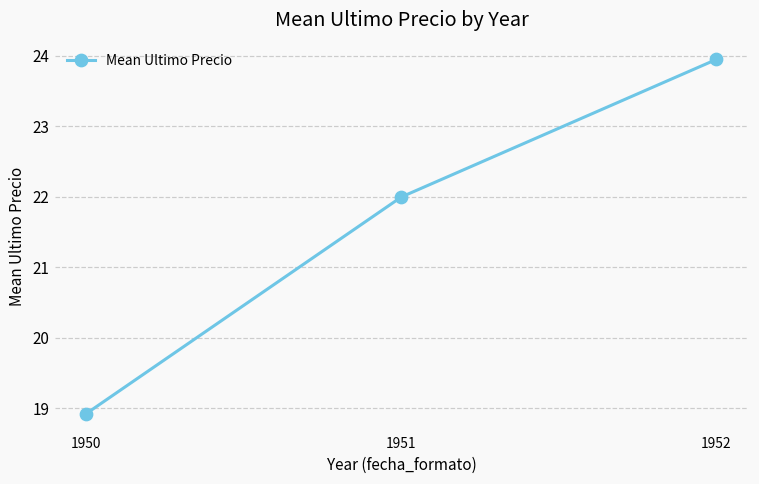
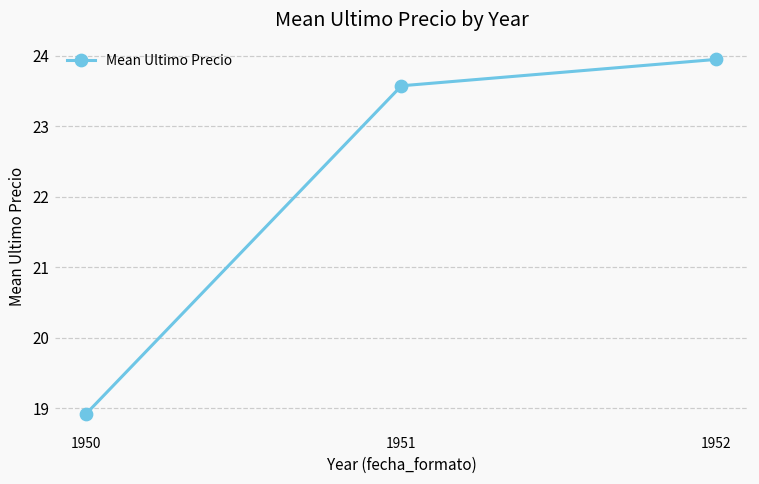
1951: 22.0 -> 23.6
